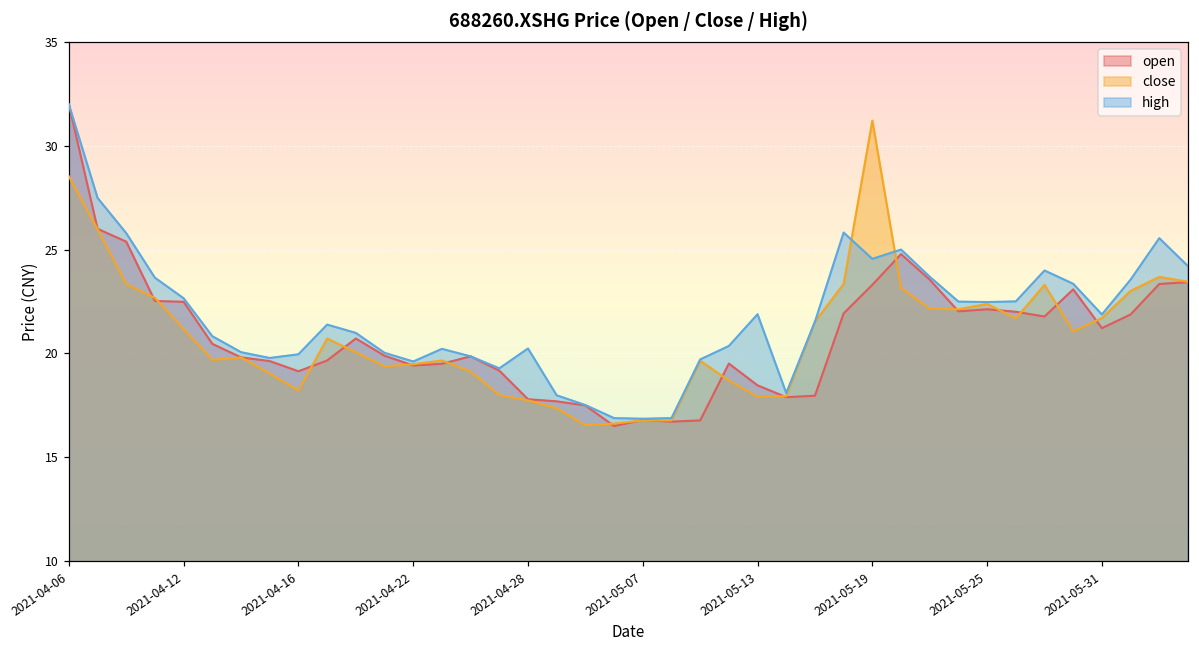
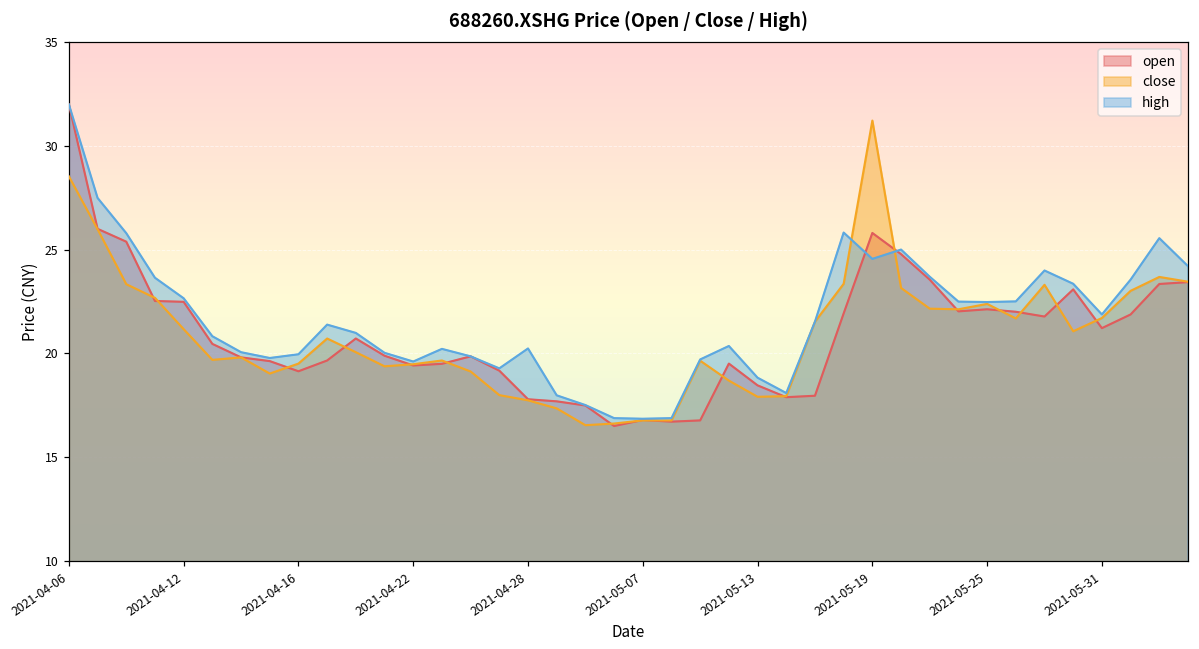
close, 2021-04-16: 18.2 -> 19.5
high, 2021-05-13: 21.9 -> 18.8
open, 2021-05-19: 23.3 -> 25.8
